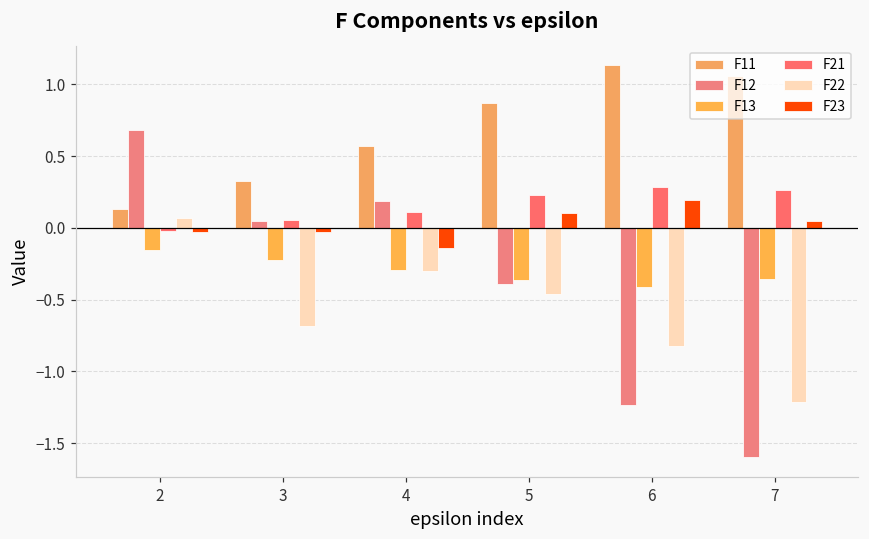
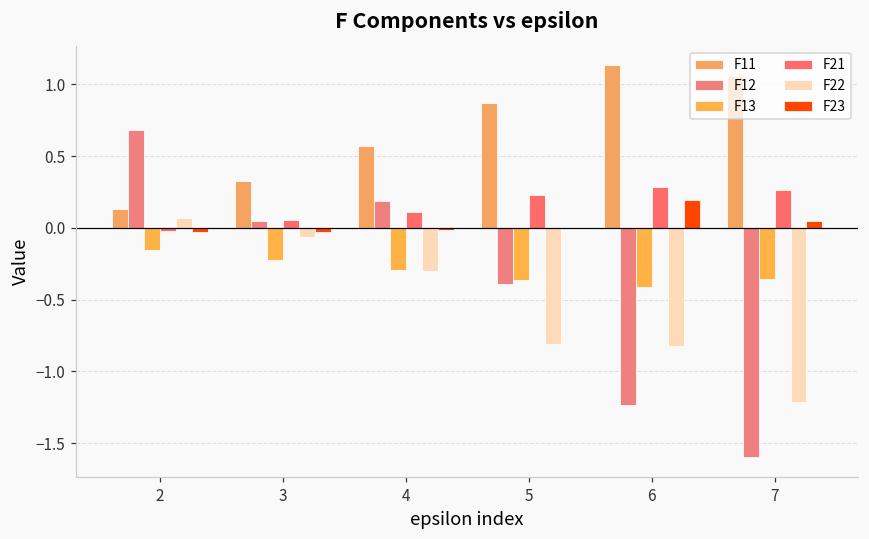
F22, 3: -0.68 -> -0.06
F23, 4: -0.14 -> -0.01
F22, 5: -0.46 -> -0.81
F23, 5: 0.10 -> 0.00
